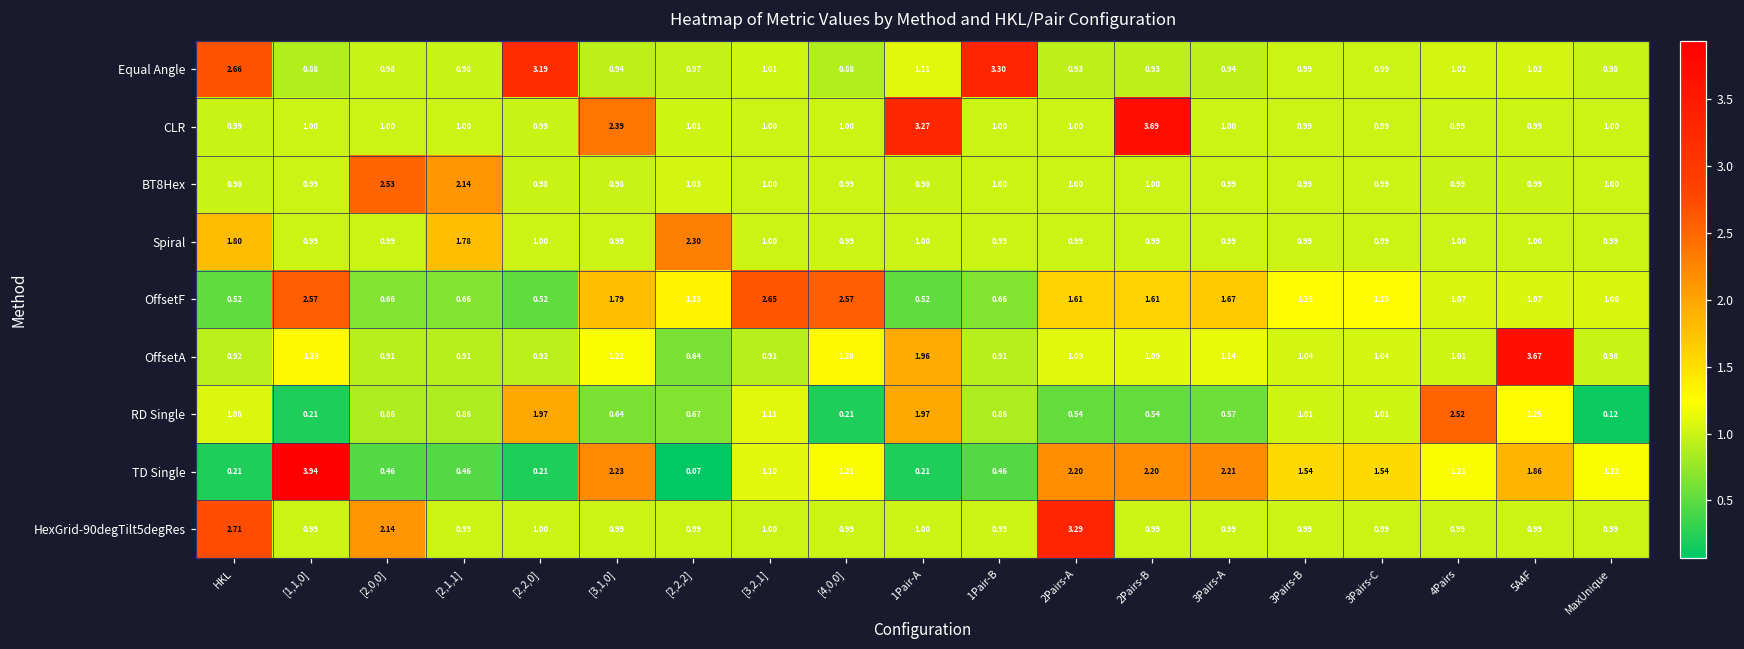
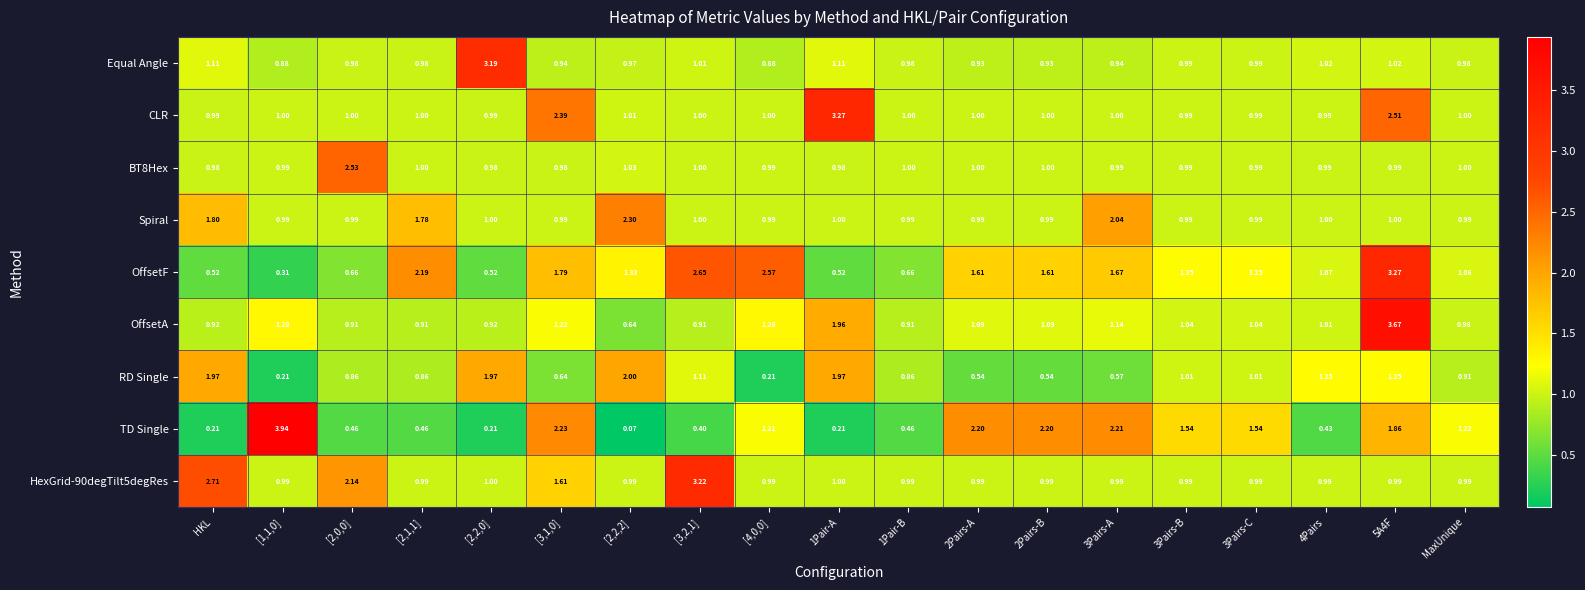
Equal Angle, HKL: 2.66 -> 1.11
Equal Angle, 1Pair-B: 3.30 -> 0.98
CLR, 2Pairs-B: 3.69 -> 1.00
CLR, 5A4F: 0.99 -> 2.51
BT8Hex, [2,1,1]: 2.14 -> 1.00
Spiral, 3Pairs-A: 0.99 -> 2.04
OffsetF, [1,1,0]: 2.57 -> 0.31
OffsetF, [2,1,1]: 0.66 -> 2.19
OffsetF, 5A4F: 1.07 -> 3.27
RD Single, HKL: 1.08 -> 1.97
RD Single, [2,2,2]: 0.67 -> 2.00
RD Single, 4Pairs: 2.52 -> 1.25
RD Single, MaxUnique: 0.12 -> 0.91
TD Single, [3,2,1]: 1.10 -> 0.40
TD Single, 4Pairs: 1.21 -> 0.43
HexGrid-90degTilt5degRes, [3,1,0]: 0.99 -> 1.61
HexGrid-90degTilt5degRes, [3,2,1]: 1.00 -> 3.22
HexGrid-90degTilt5degRes, 2Pairs-A: 3.29 -> 0.99
